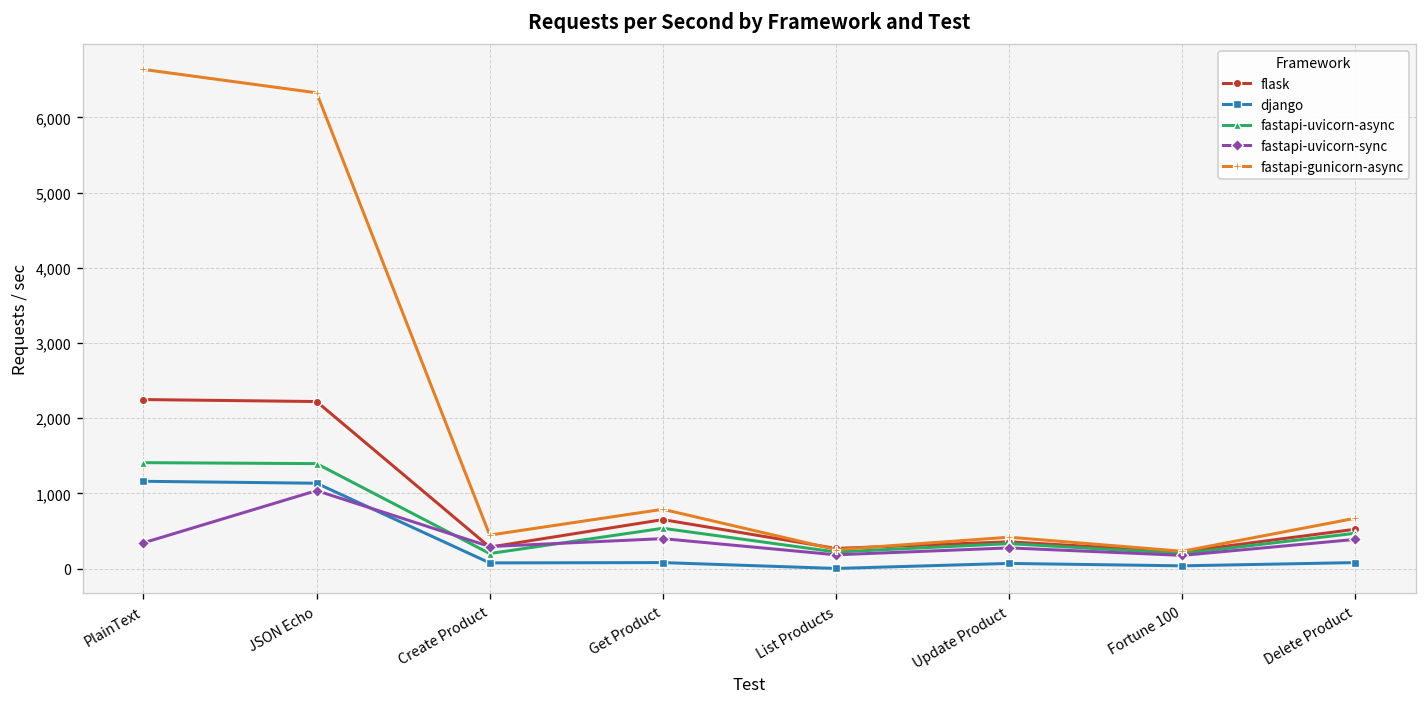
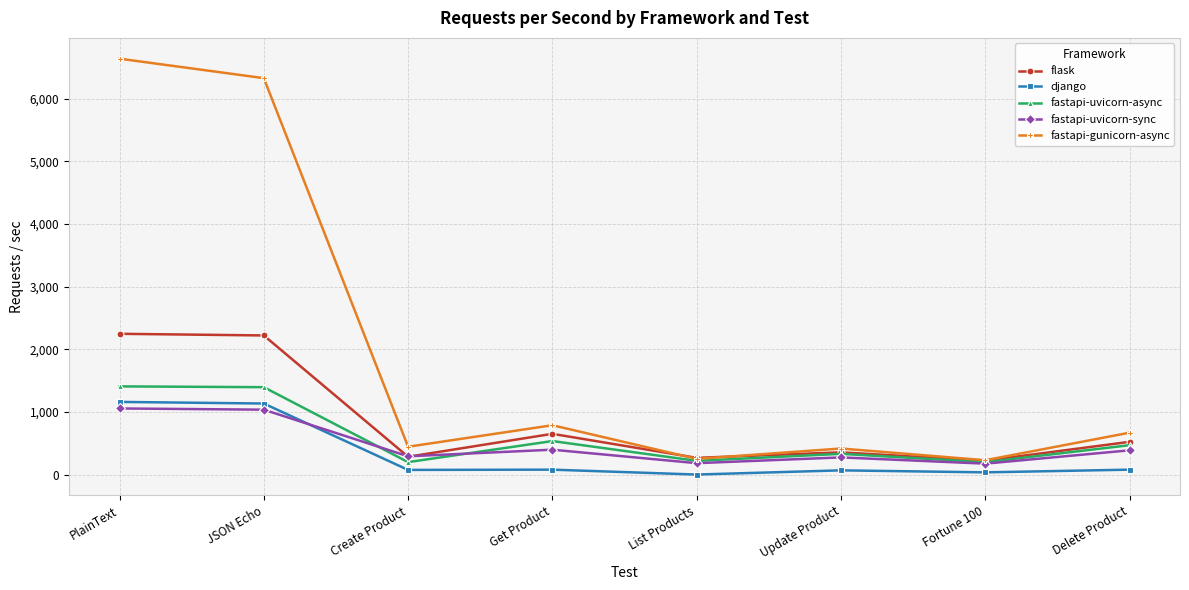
fastapi-uvicorn-sync, PlainText: 300 -> 1,100
